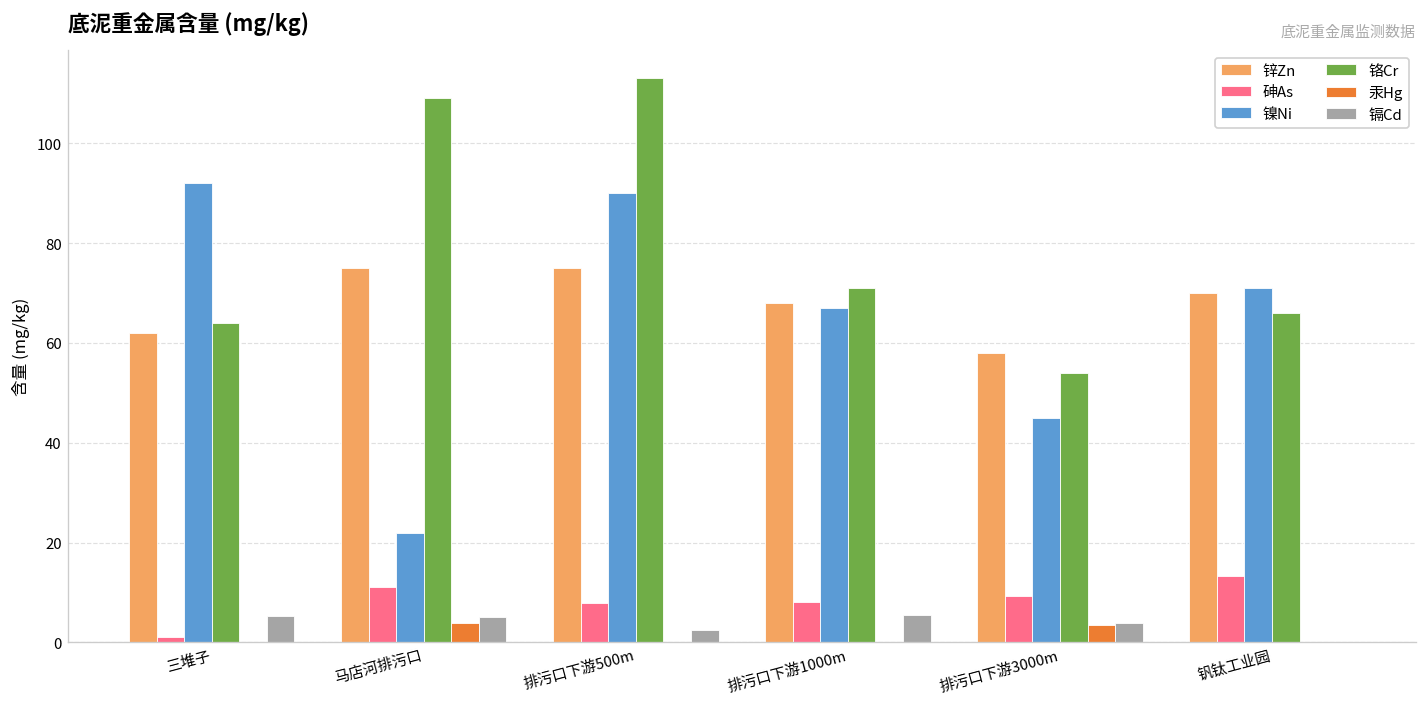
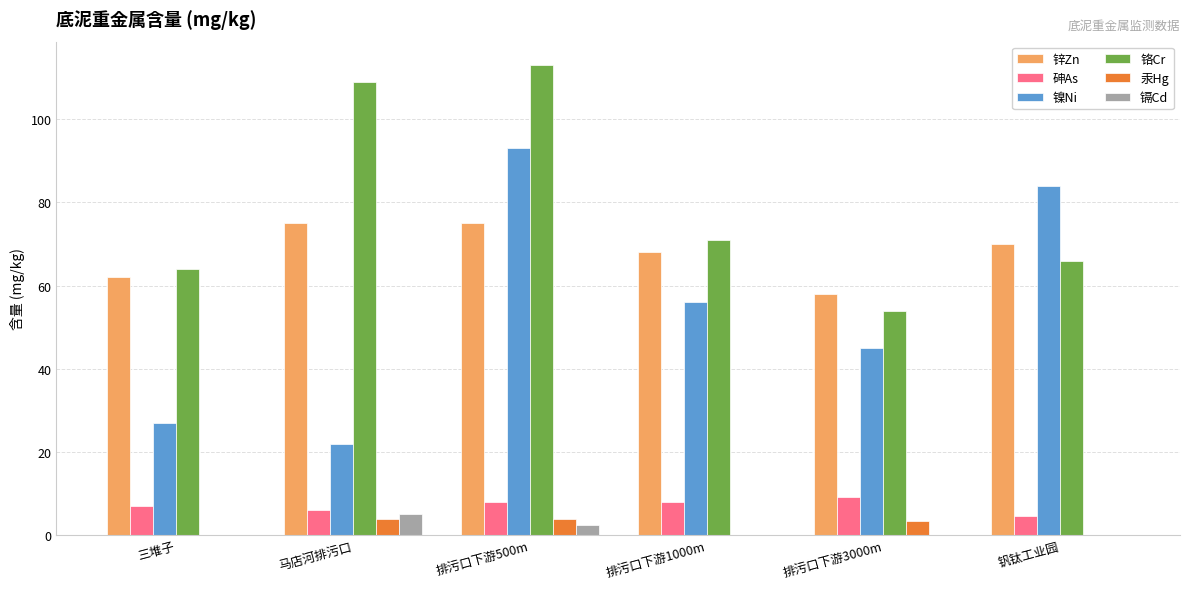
砷As, 三堆子: 1 -> 7
镍Ni, 三堆子: 92 -> 27
镉Cd, 三堆子: 5 -> 0
砷As, 马店河排污口: 11 -> 6
镍Ni, 排污口下游500m: 90 -> 93
汞Hg, 排污口下游500m: 0 -> 4
镍Ni, 排污口下游1000m: 67 -> 56
镉Cd, 排污口下游1000m: 6 -> 0
镉Cd, 排污口下游3000m: 4 -> 0
砷As, 钒钛工业园: 13 -> 5
镍Ni, 钒钛工业园: 71 -> 84
